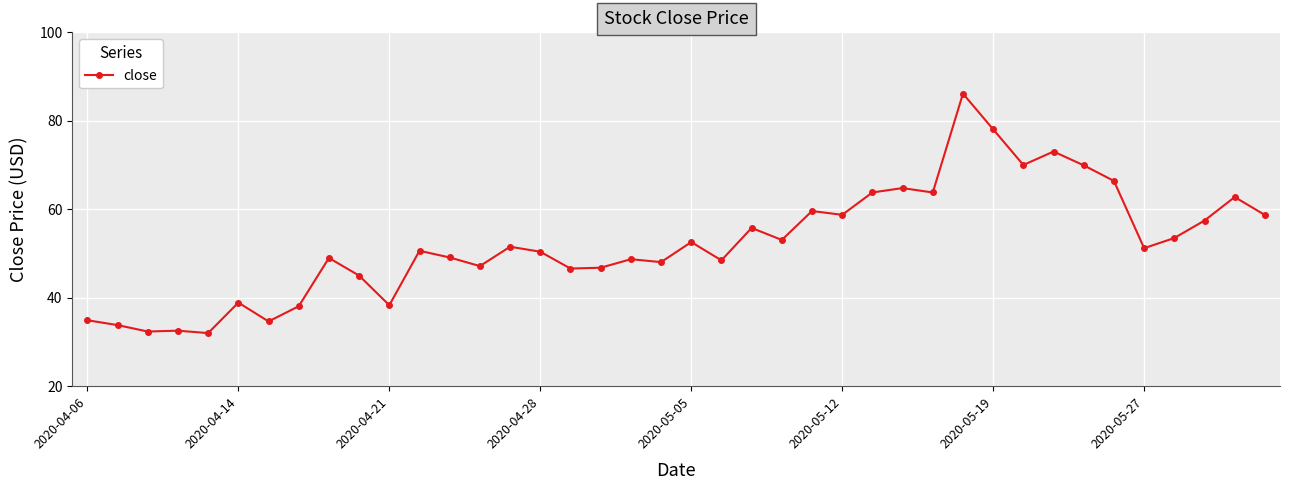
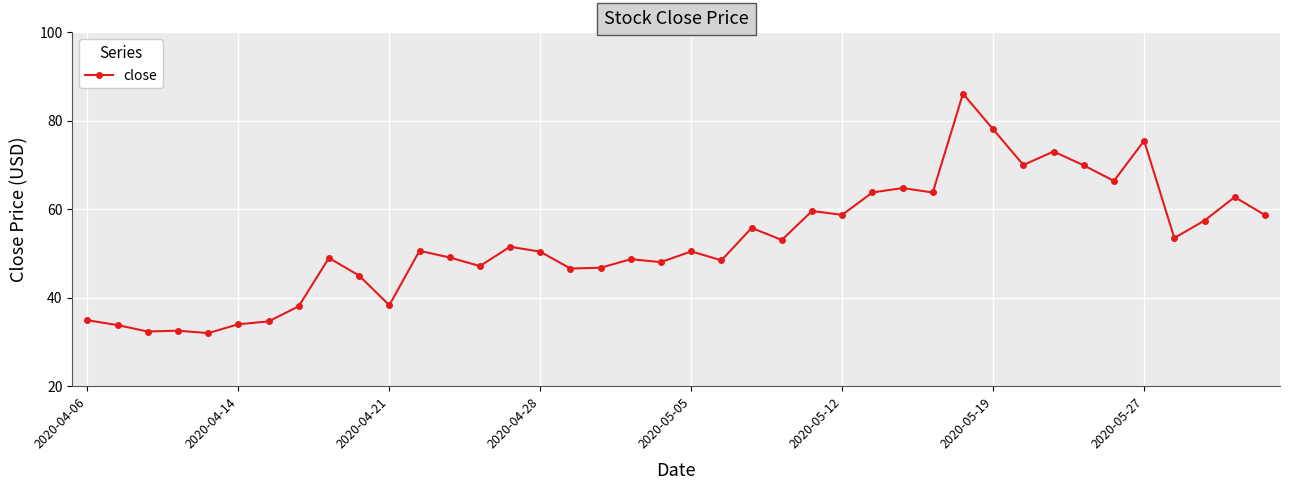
2020-04-14: 39 -> 34
2020-05-05: 53 -> 50
2020-05-27: 51 -> 76
